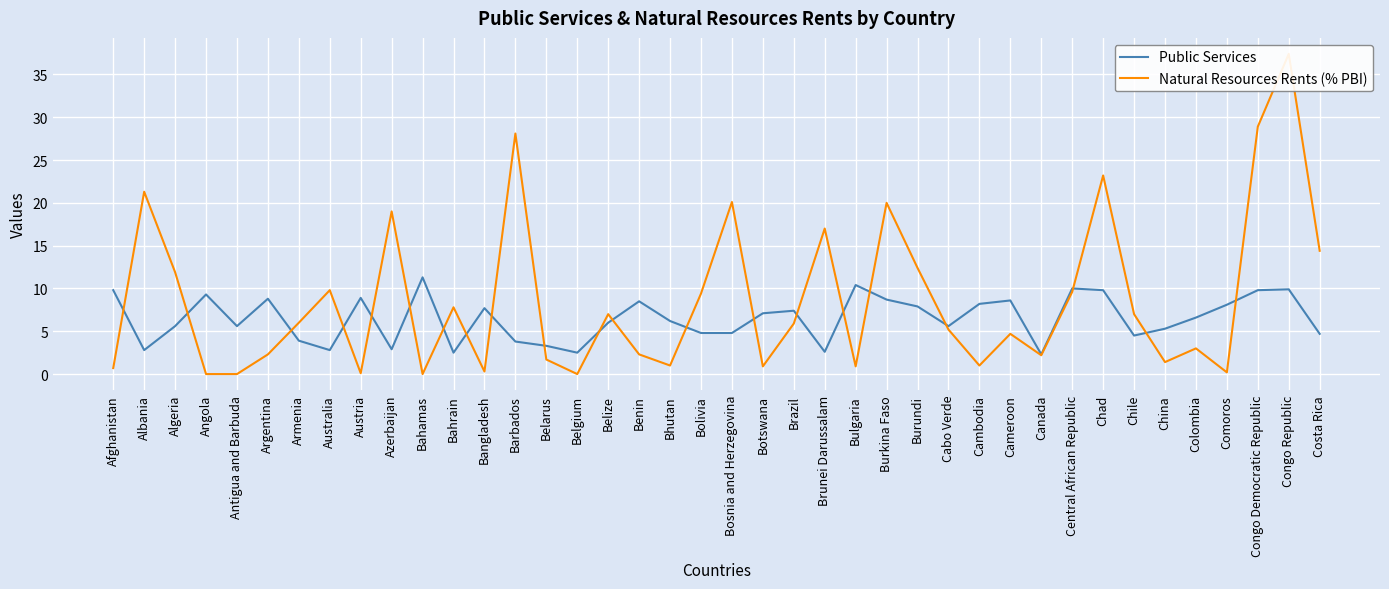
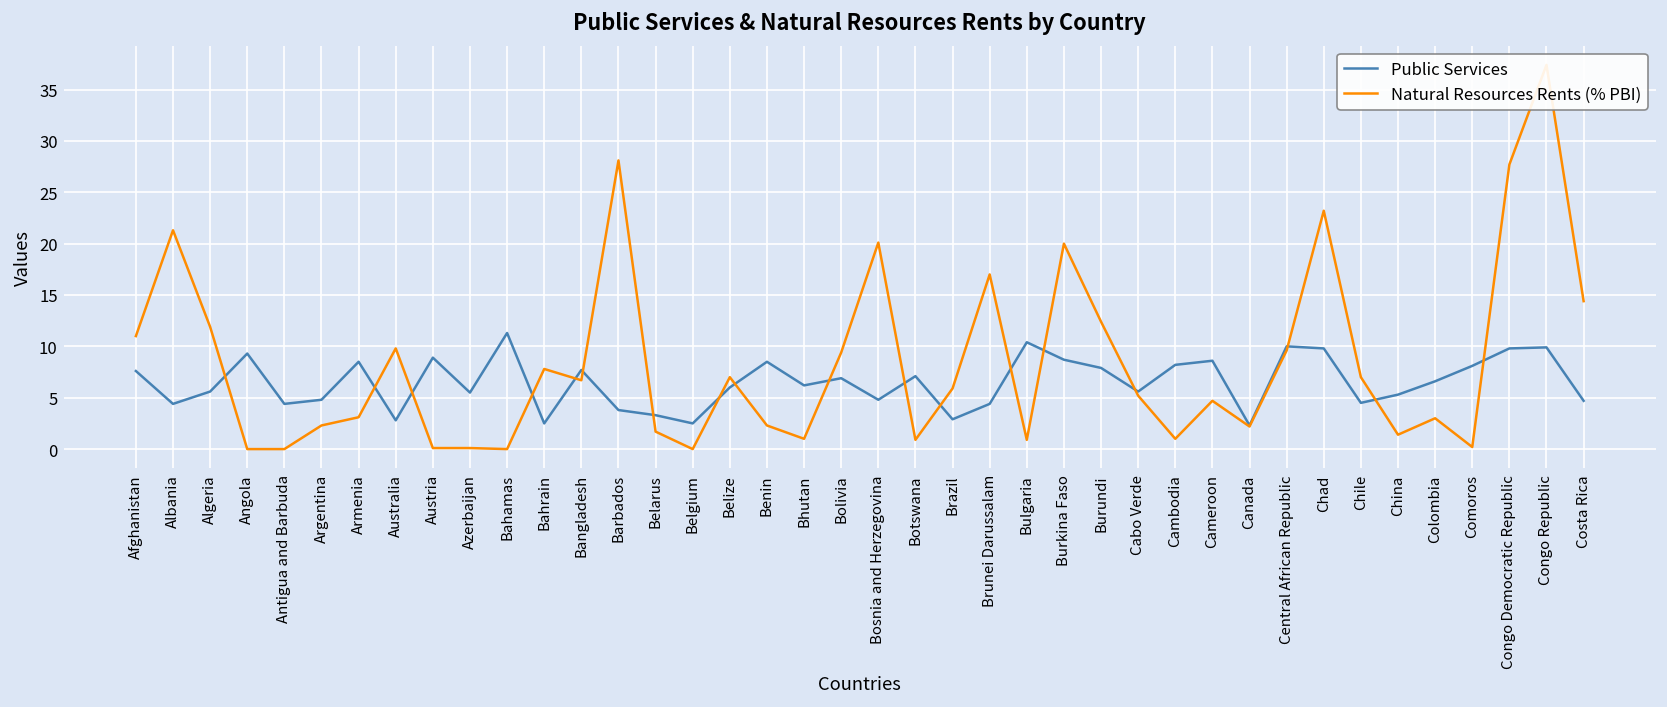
Public Services, Afghanistan: 10 -> 8
Natural Resources Rents (% PBI), Afghanistan: 1 -> 11
Public Services, Albania: 3 -> 4
Public Services, Antigua and Barbuda: 6 -> 4
Public Services, Argentina: 9 -> 5
Public Services, Armenia: 4 -> 9
Natural Resources Rents (% PBI), Armenia: 6 -> 3
Public Services, Azerbaijan: 3 -> 6
Natural Resources Rents (% PBI), Azerbaijan: 19 -> 0
Natural Resources Rents (% PBI), Bangladesh: 0 -> 7
Public Services, Bolivia: 5 -> 7
Public Services, Brazil: 7 -> 3
Public Services, Brunei Darussalam: 3 -> 4
Natural Resources Rents (% PBI), Congo Democratic Republic: 29 -> 28
